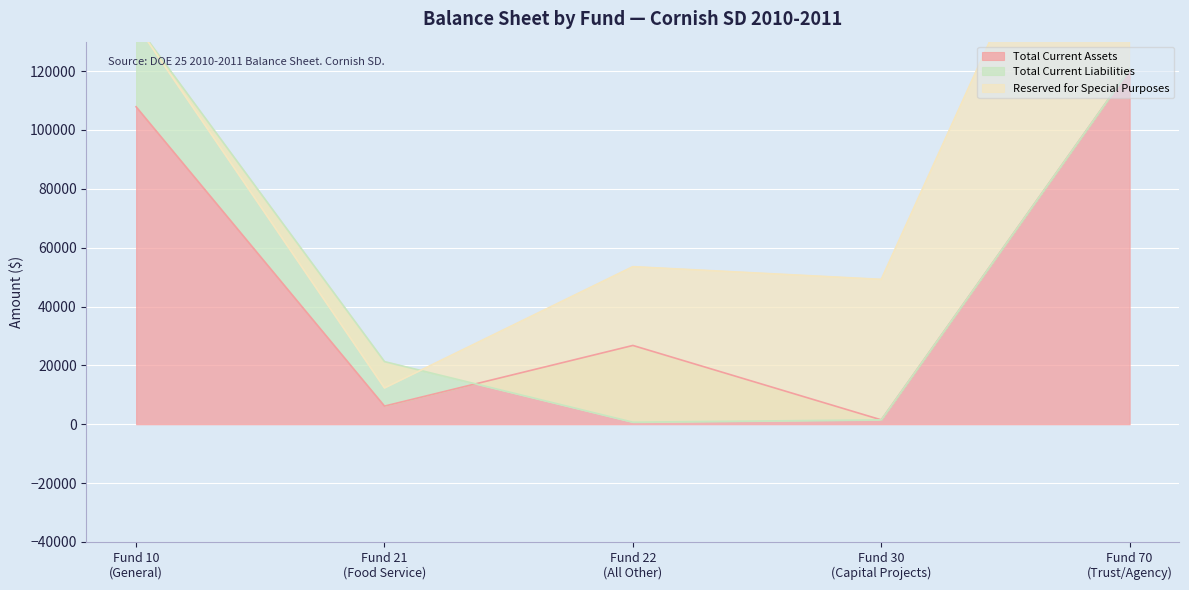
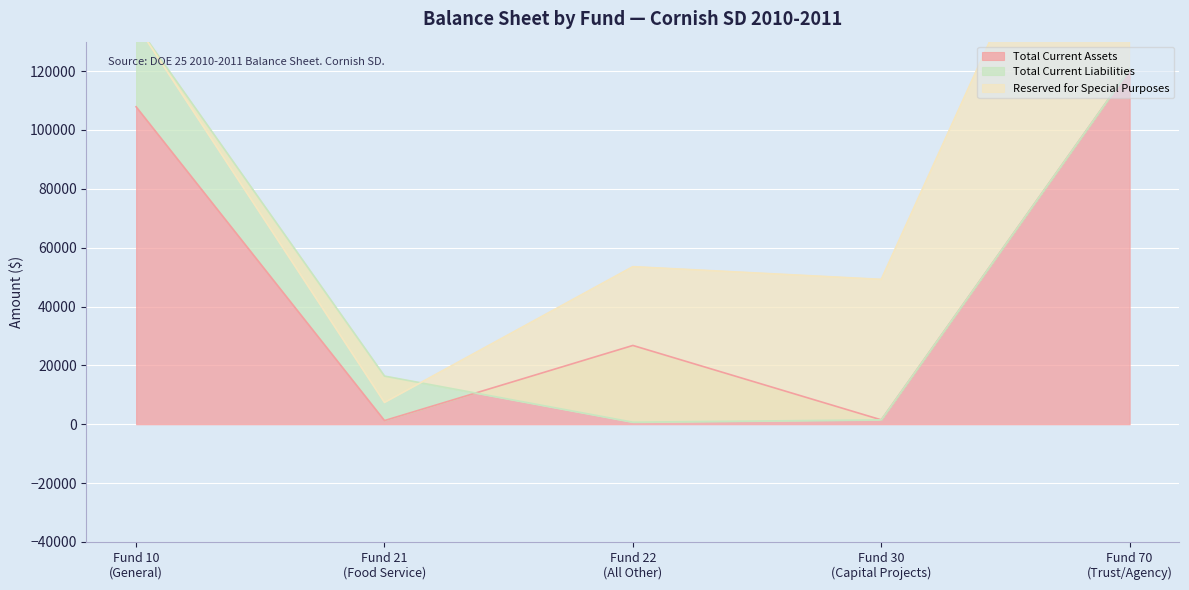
Total Current Assets, Fund 21 (Food Service): 6000 -> 1000
